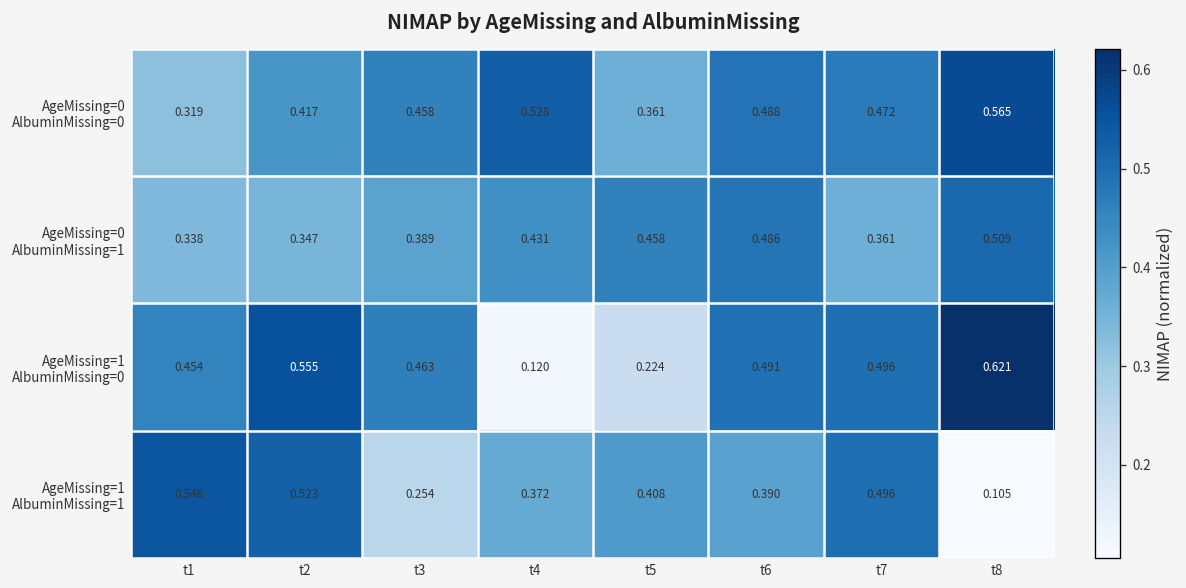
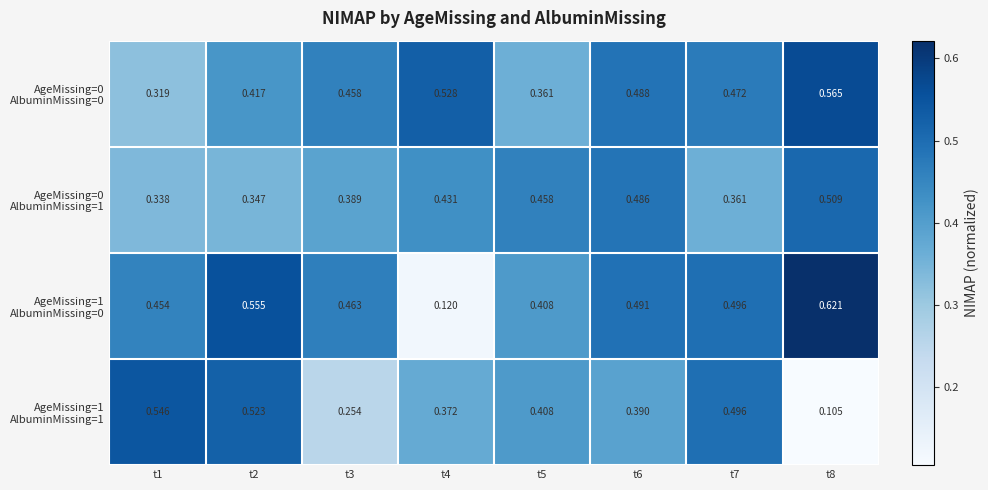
AgeMissing=1 AlbuminMissing=0, t5: 0.224 -> 0.408
